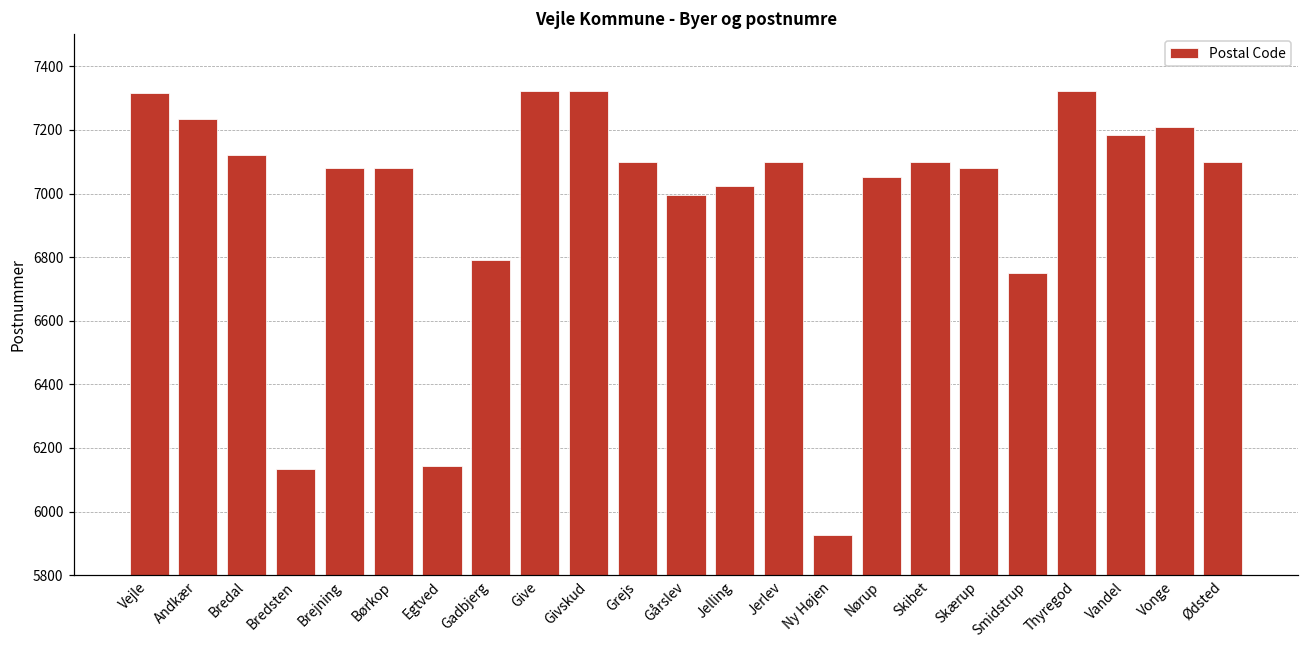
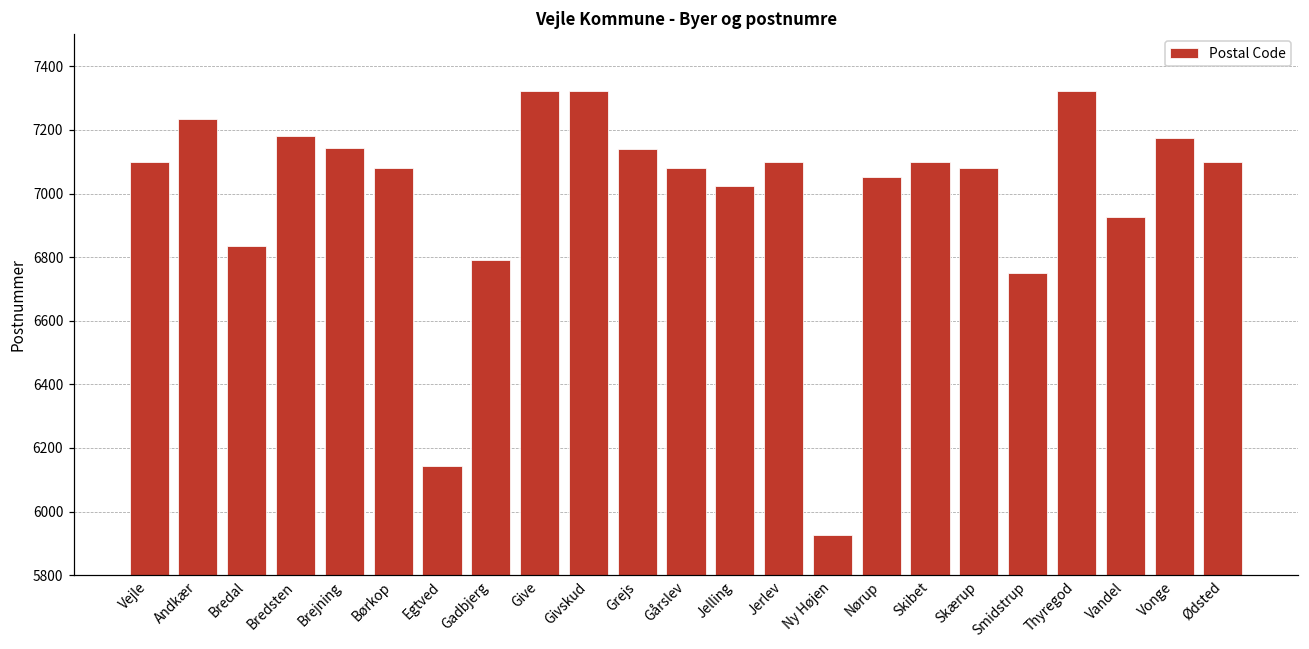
Vejle: 7320 -> 7100
Bredal: 7120 -> 6840
Bredsten: 6140 -> 7180
Brejning: 7080 -> 7140
Grejs: 7100 -> 7140
Gårslev: 6990 -> 7080
Vandel: 7180 -> 6930
Vonge: 7210 -> 7170
